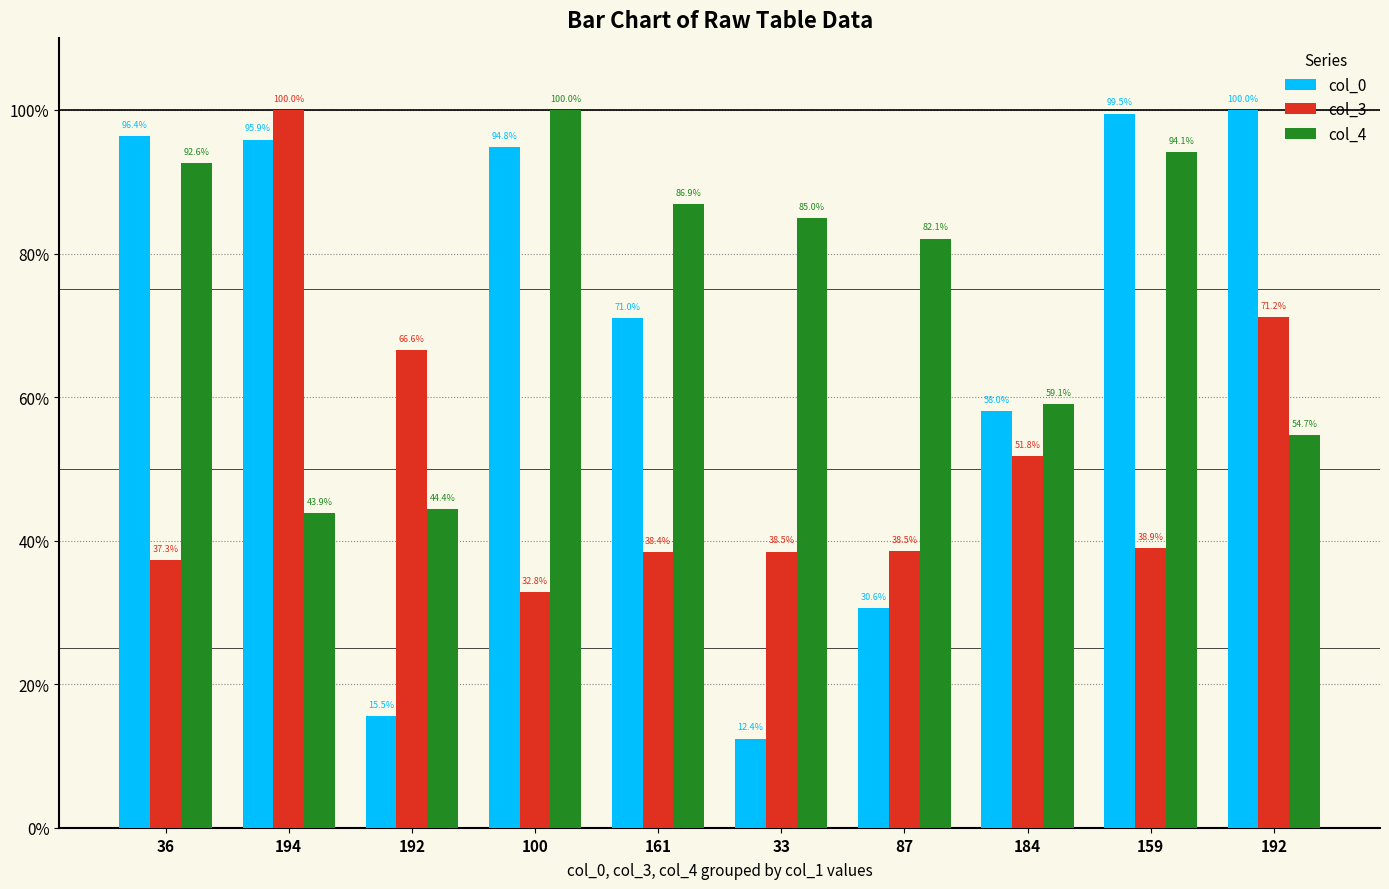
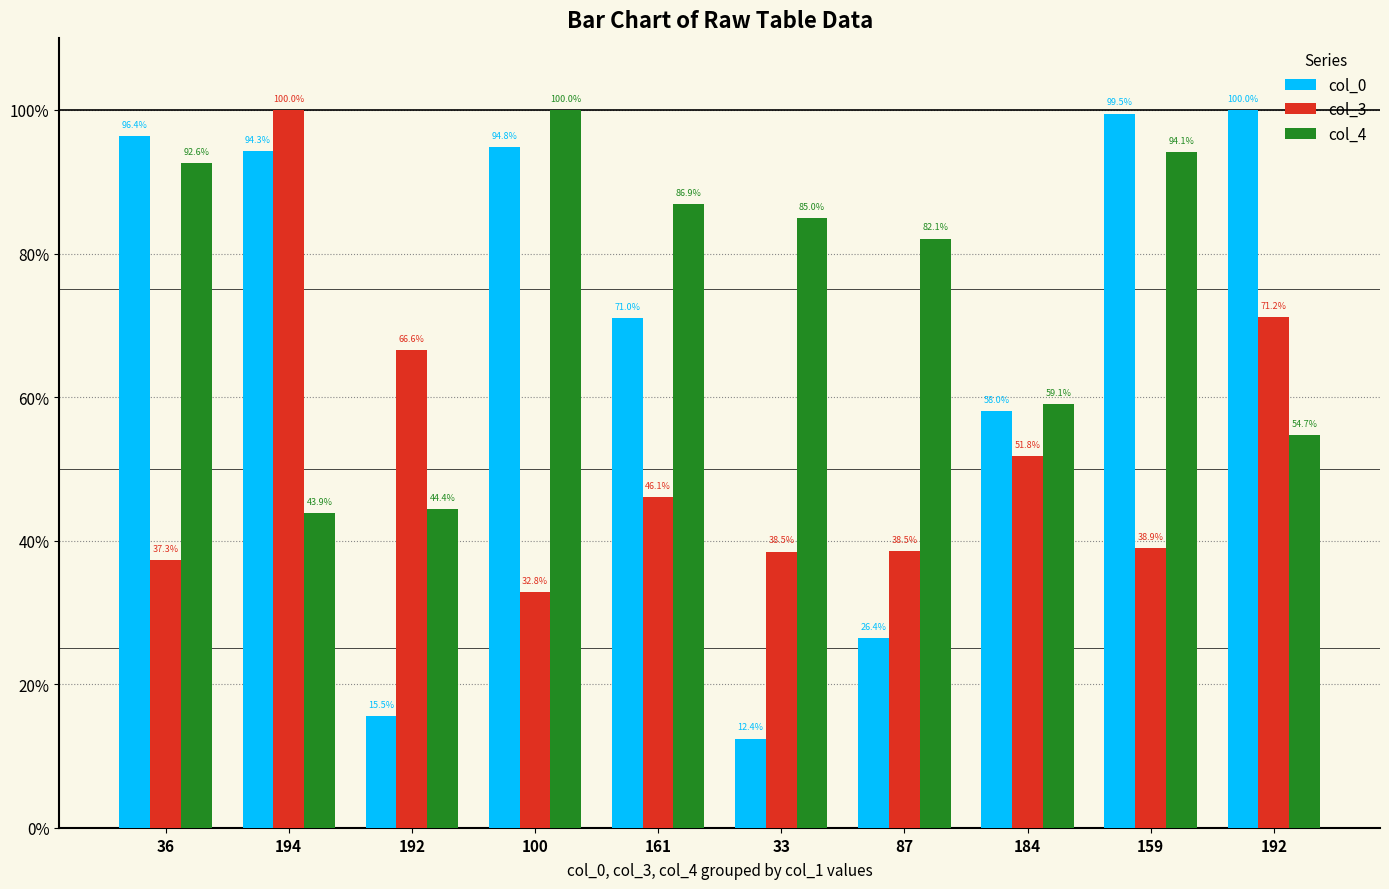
col_0, 194: 95.9% -> 94.3%
col_3, 161: 38.4% -> 46.1%
col_0, 87: 30.6% -> 26.4%
